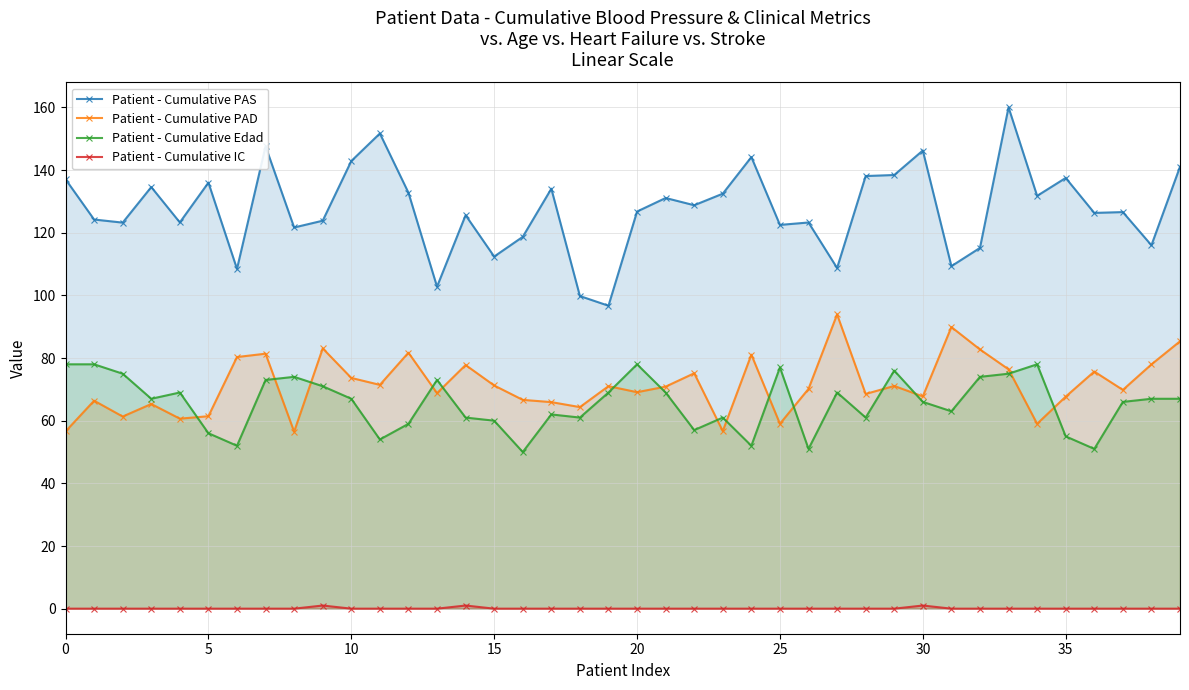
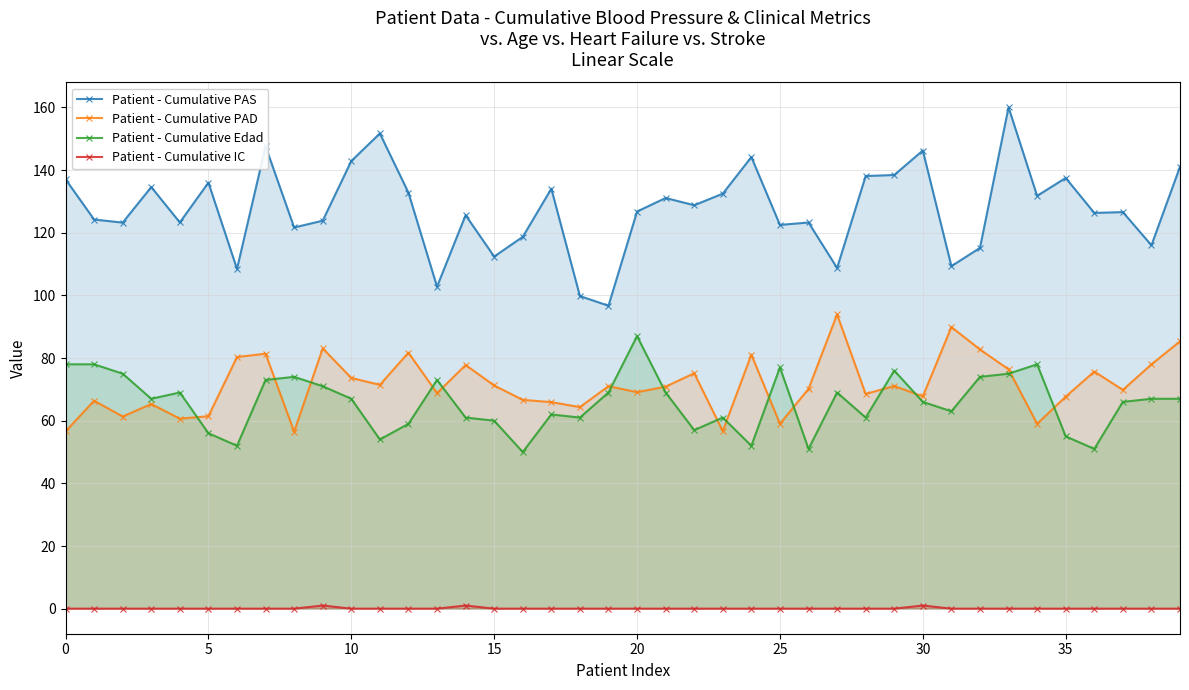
Patient - Cumulative Edad, 20: 78 -> 87
